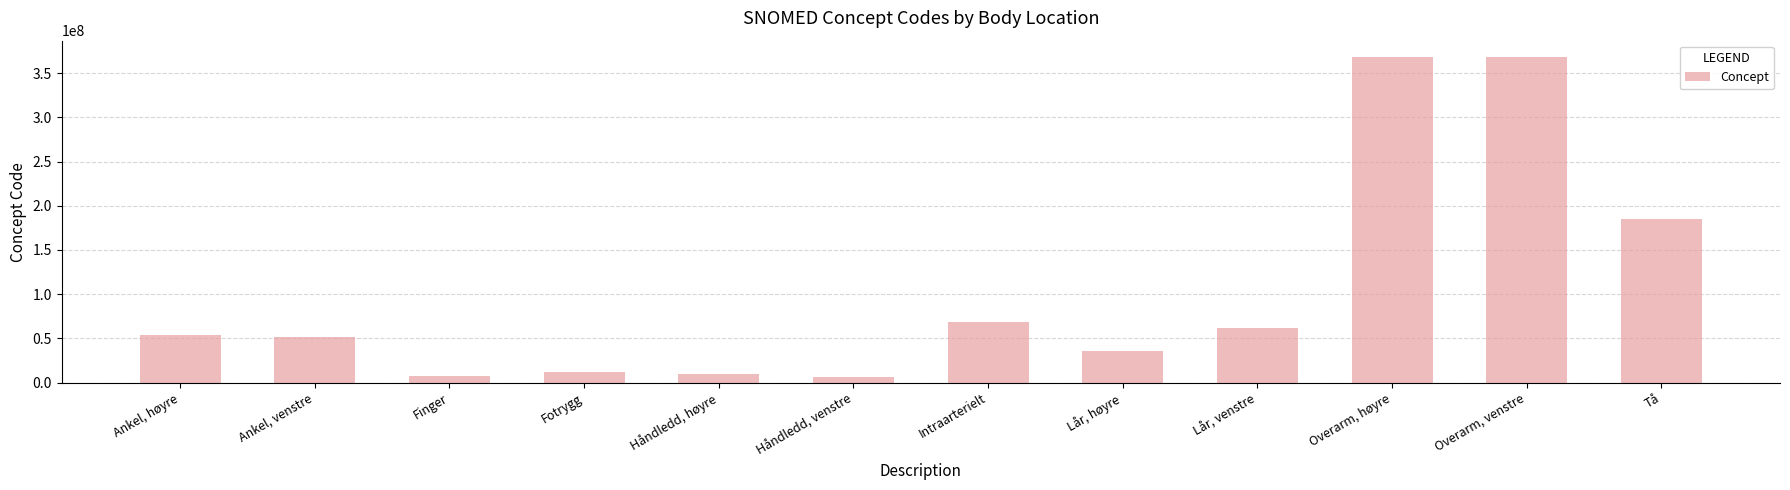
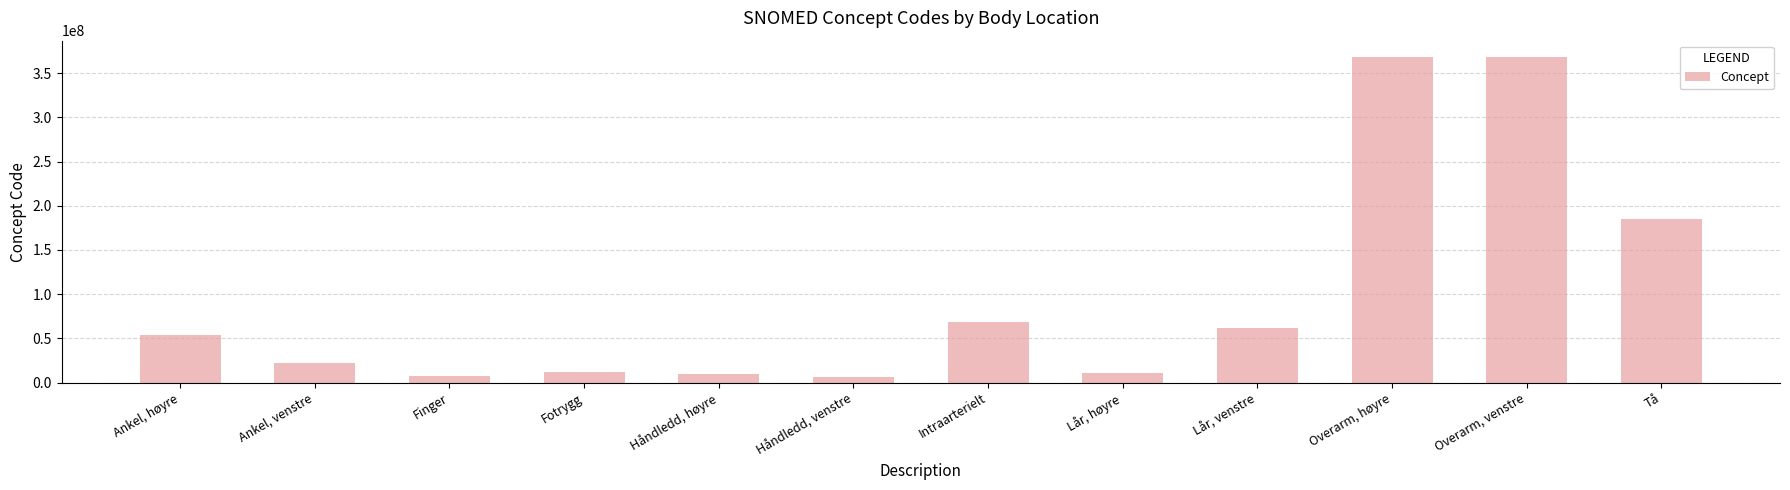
Ankel, venstre: 50000000 -> 20000000
Lår, høyre: 40000000 -> 10000000
